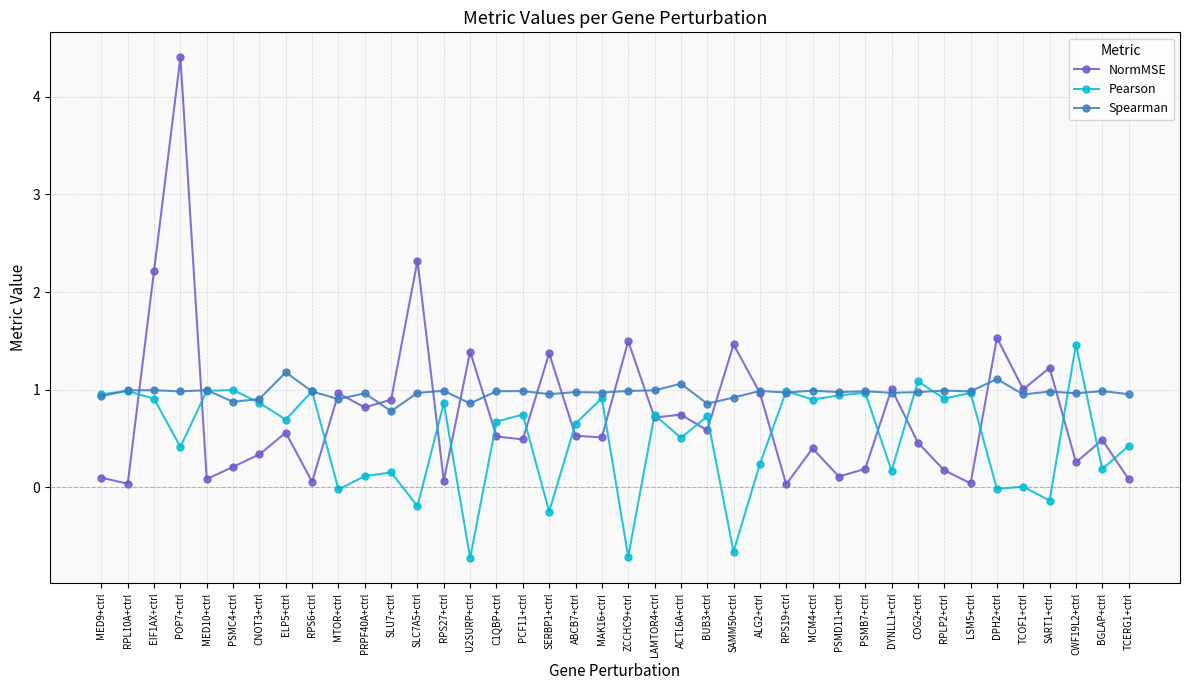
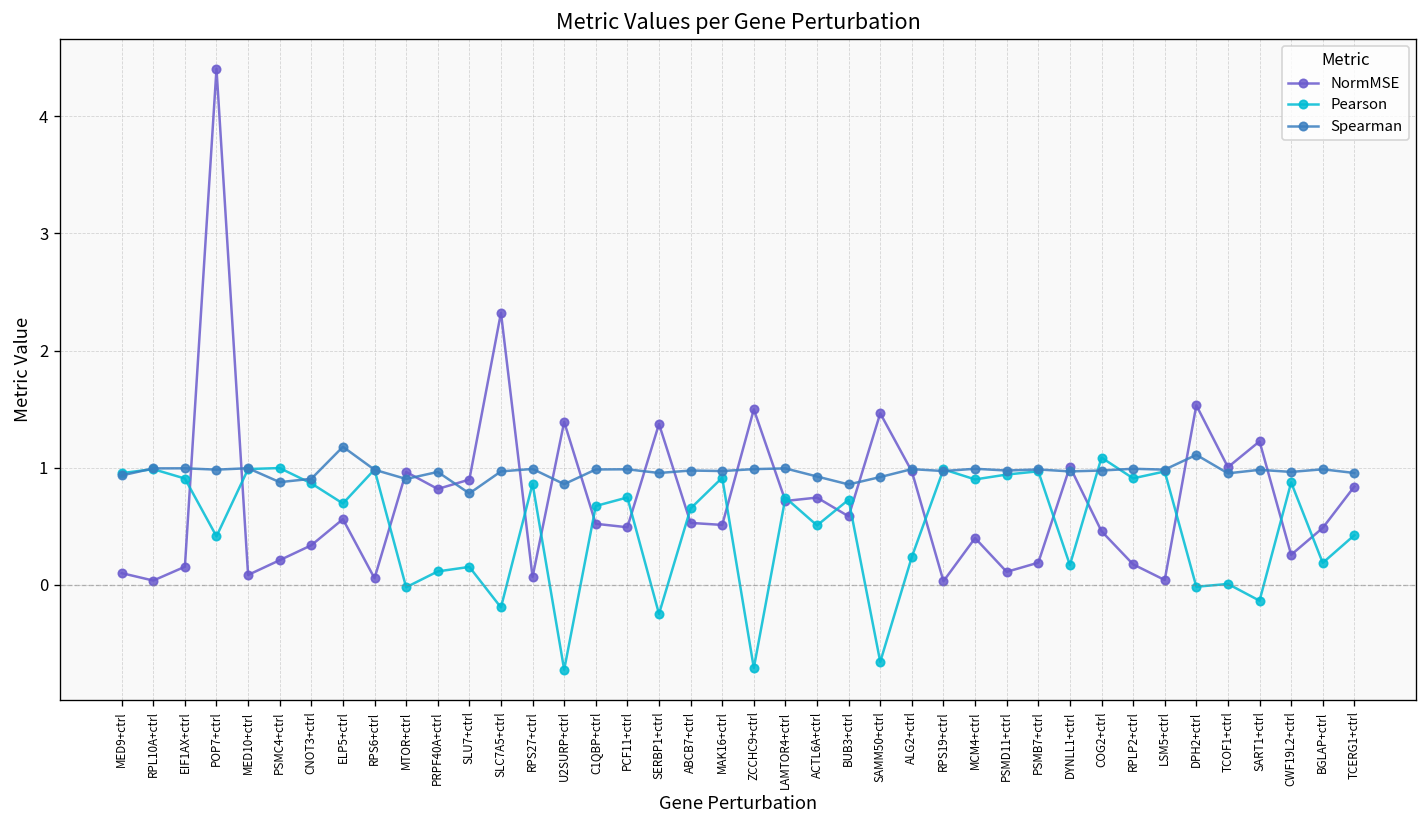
NormMSE, EIF1AX+ctrl: 2.2 -> 0.2
Spearman, ACTL6A+ctrl: 1.1 -> 0.9
Pearson, CWF19L2+ctrl: 1.5 -> 0.9
NormMSE, TCERG1+ctrl: 0.1 -> 0.8
